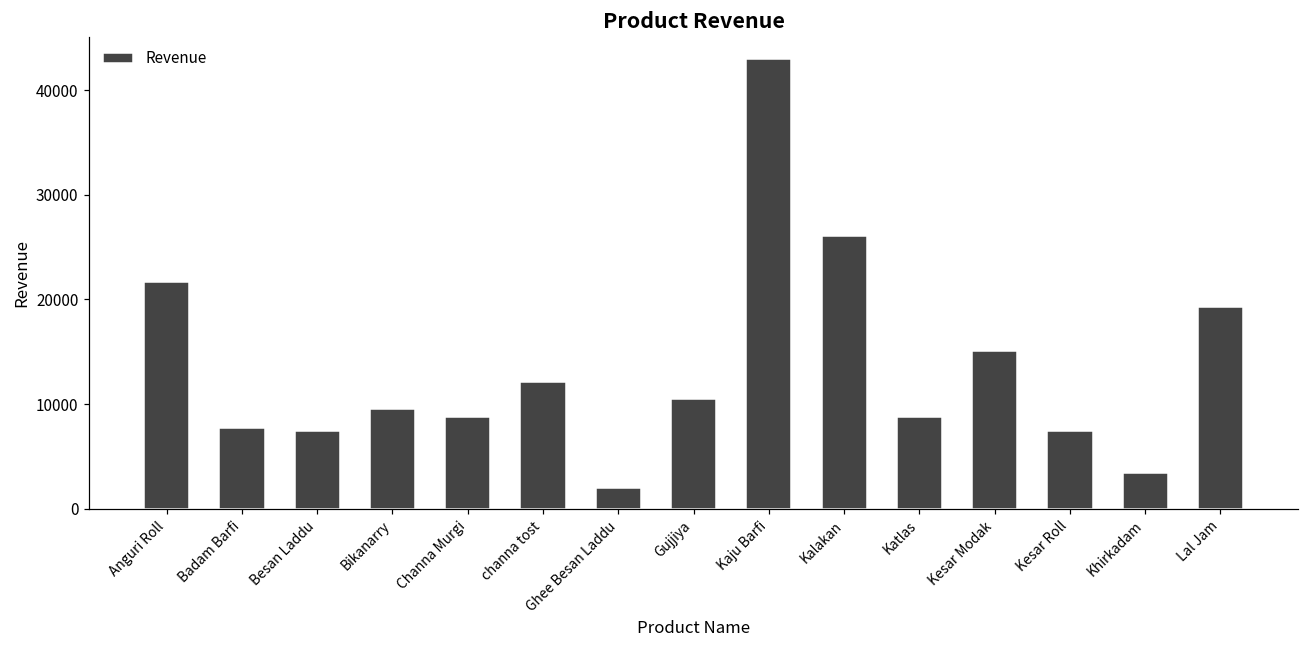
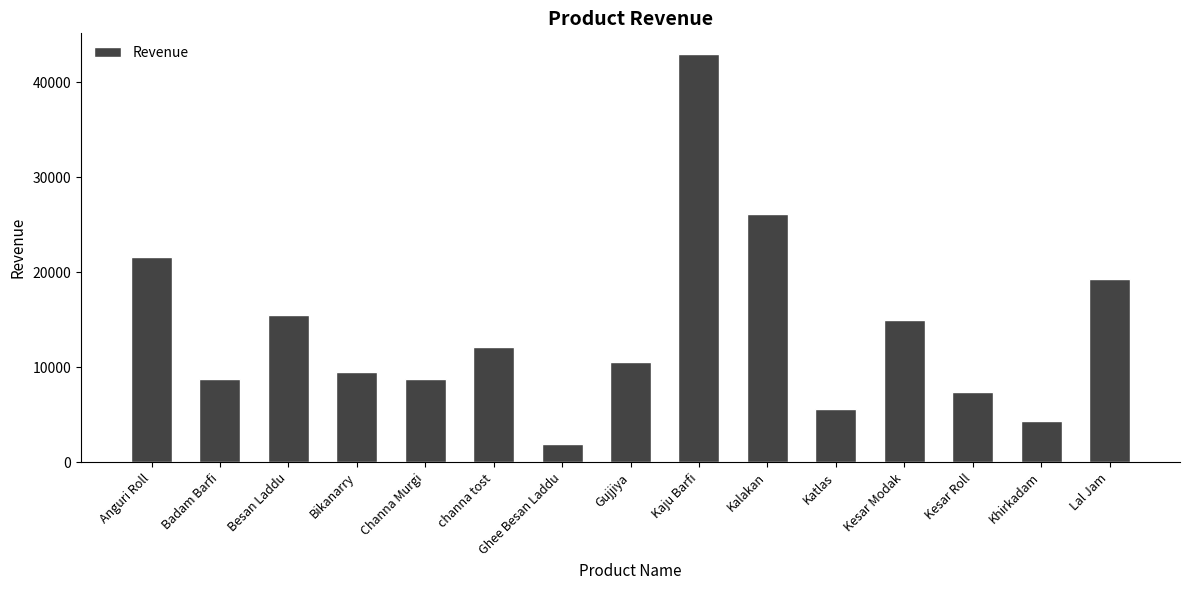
Badam Barfi: 8000 -> 9000
Besan Laddu: 7000 -> 16000
Katlas: 9000 -> 6000
Khirkadam: 3000 -> 4000
